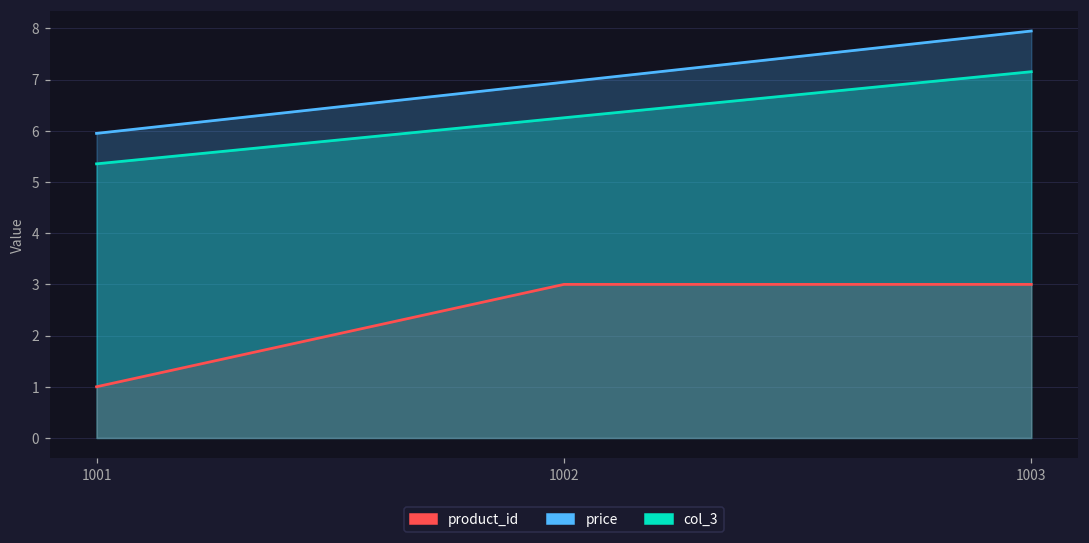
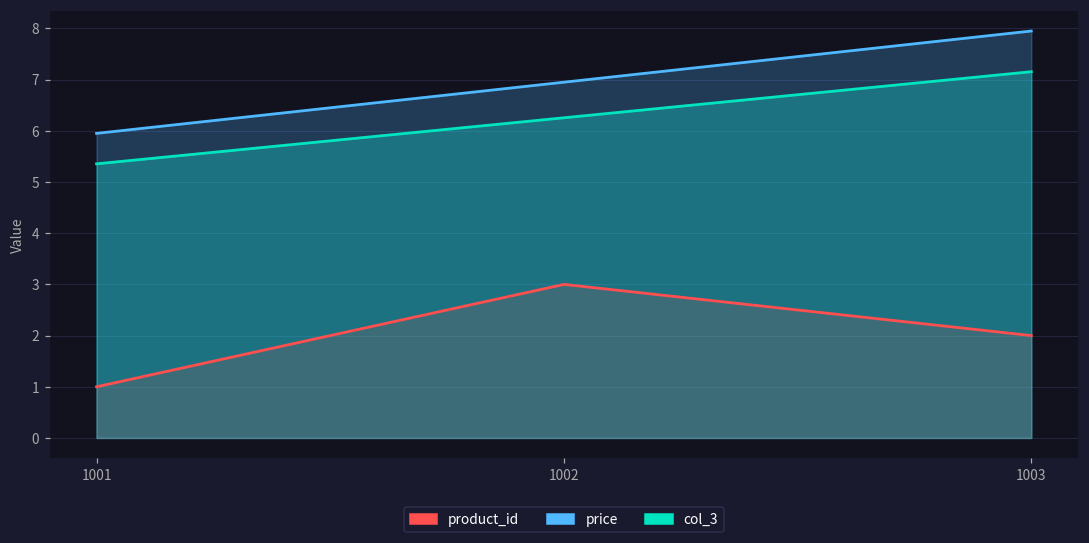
product_id, 1003: 3 -> 2
